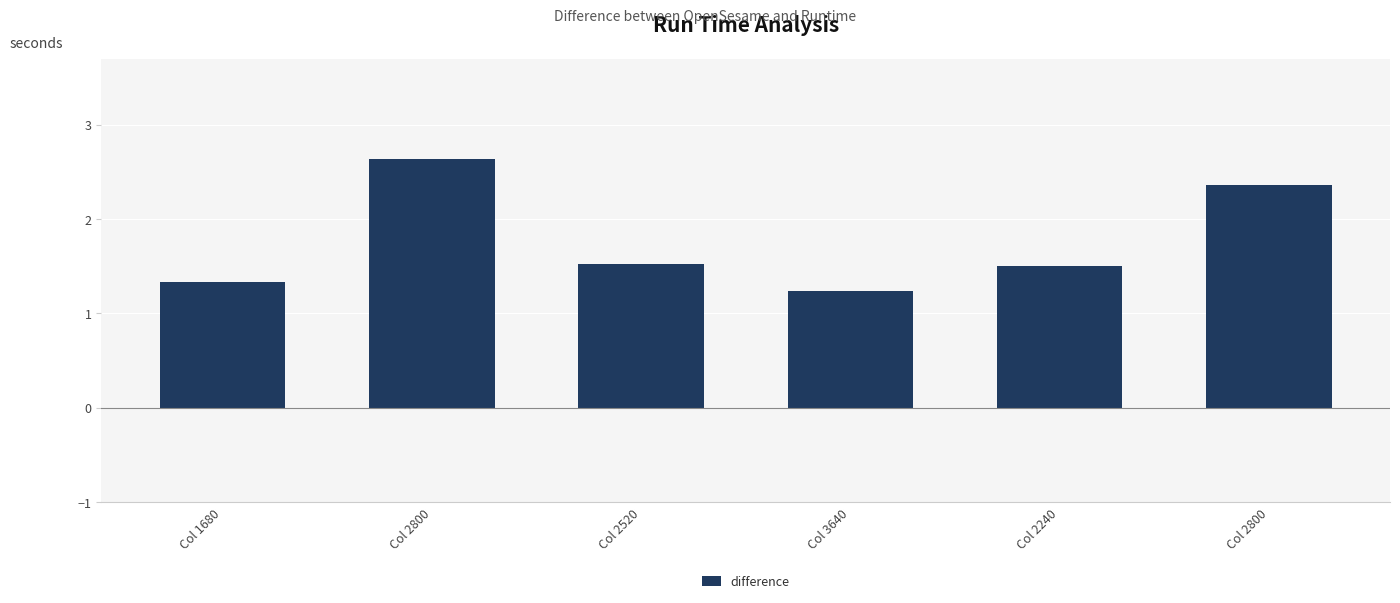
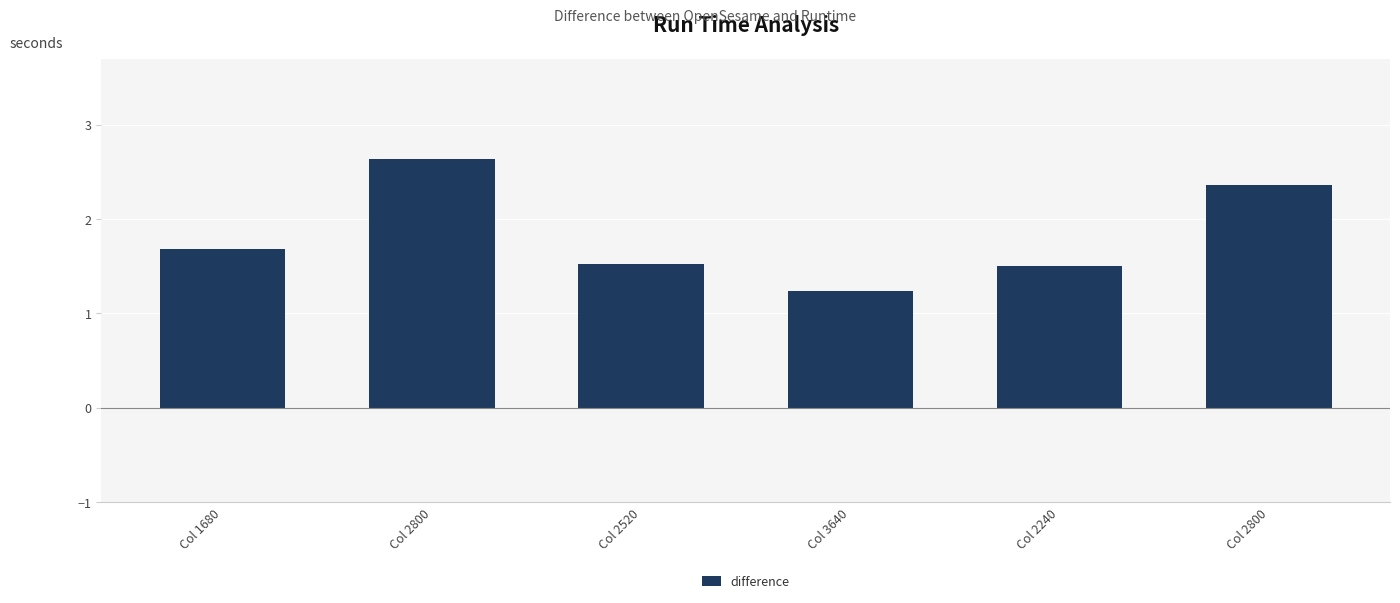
Col 1680: 1.3 -> 1.7
